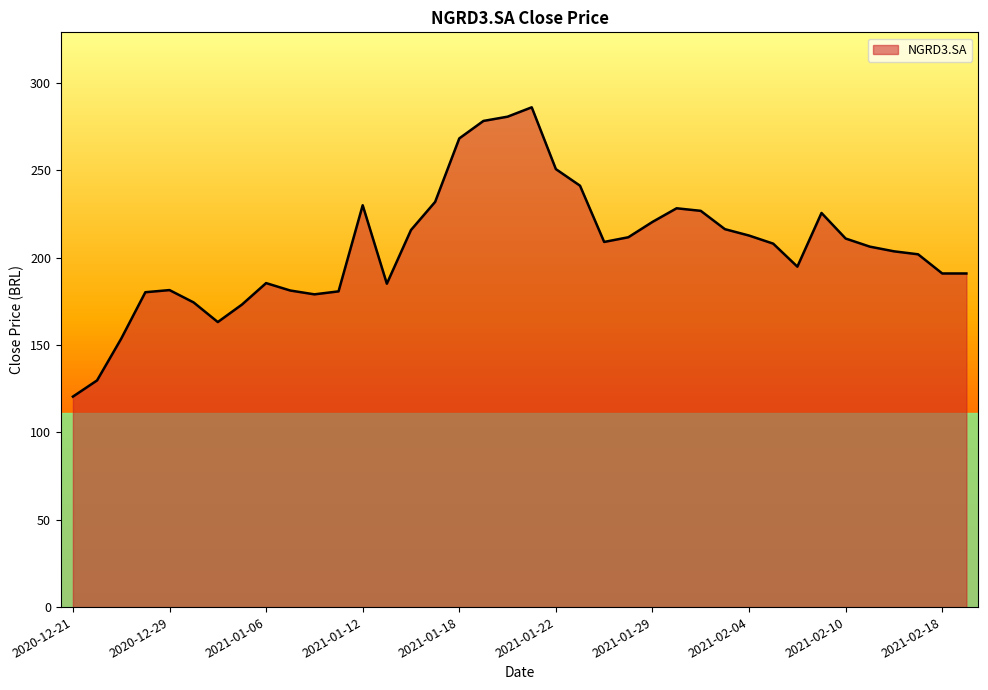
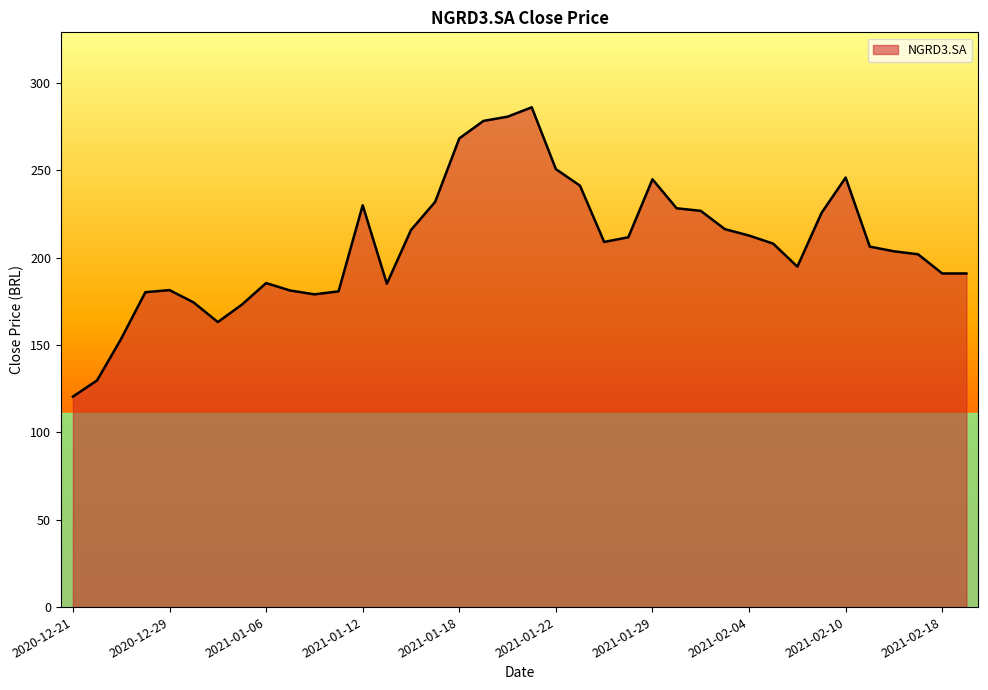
2021-01-29: 221 -> 245
2021-02-10: 211 -> 246
